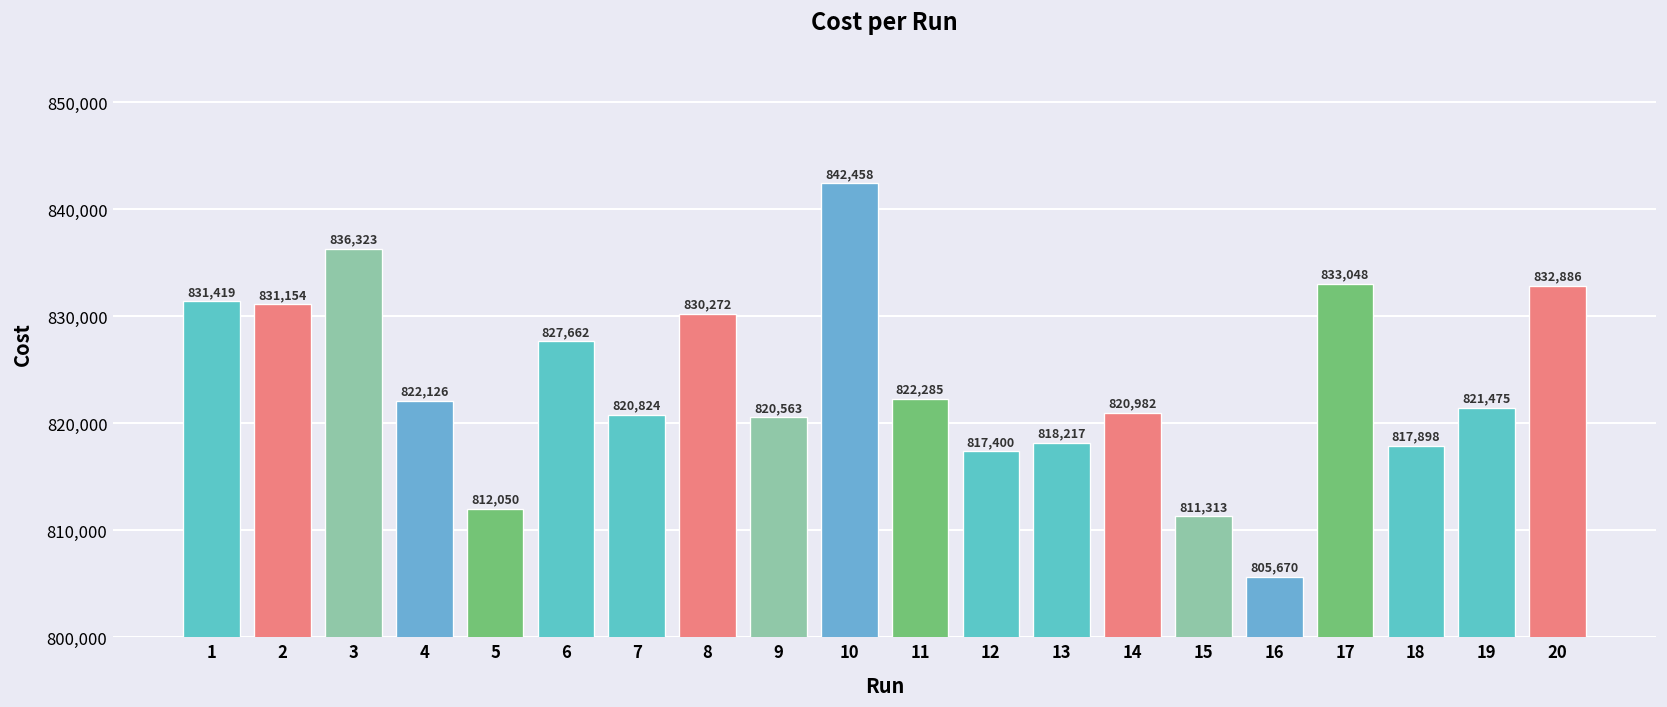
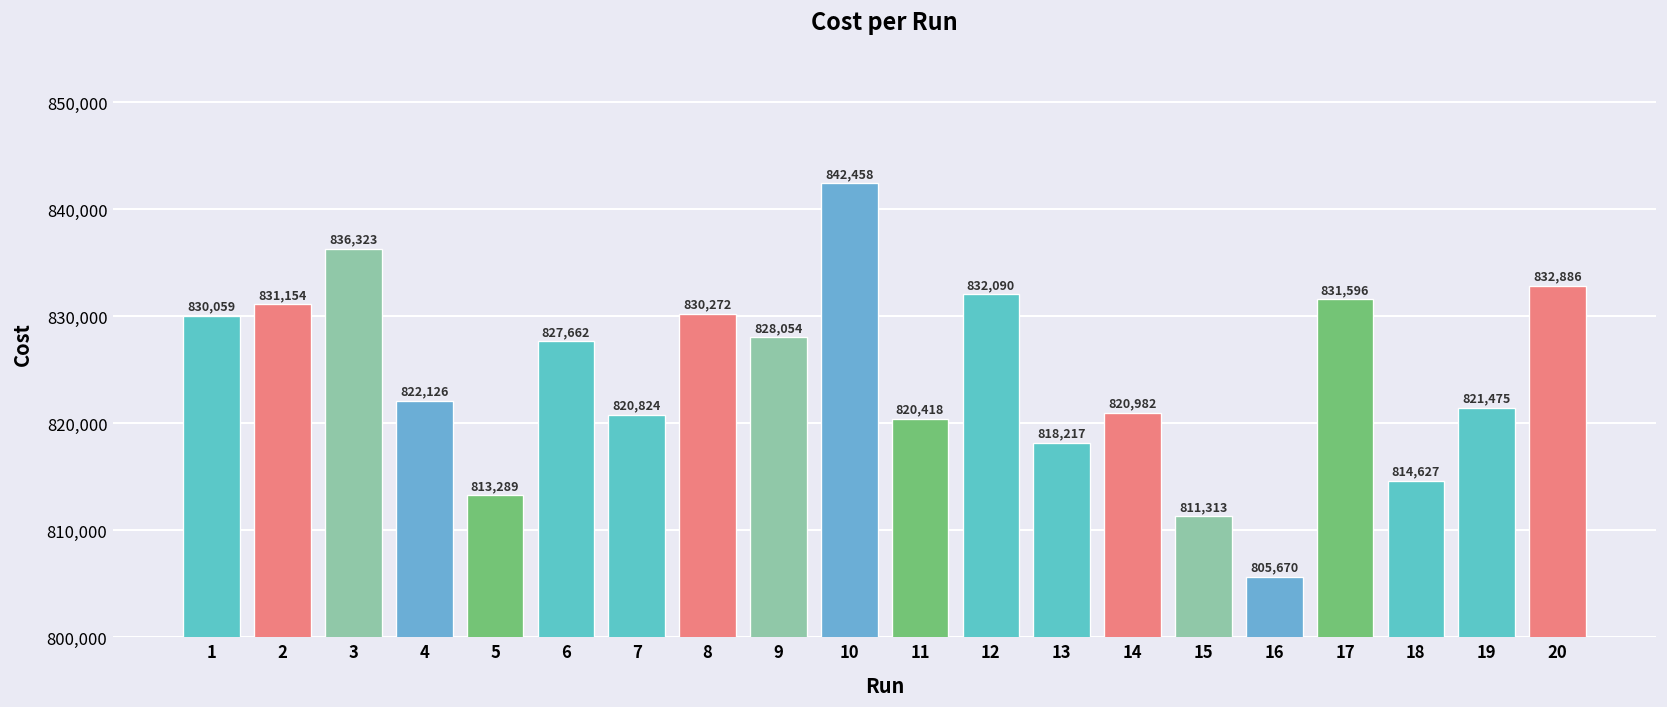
1: 831,419 -> 830,059
5: 812,050 -> 813,289
9: 820,563 -> 828,054
11: 822,285 -> 820,418
12: 817,400 -> 832,090
17: 833,048 -> 831,596
18: 817,898 -> 814,627
